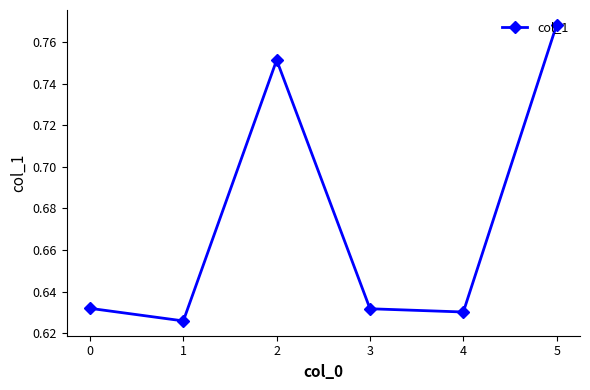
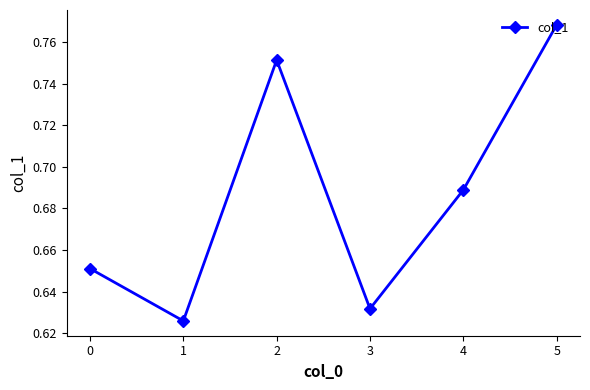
0: 0.632 -> 0.651
4: 0.630 -> 0.689
